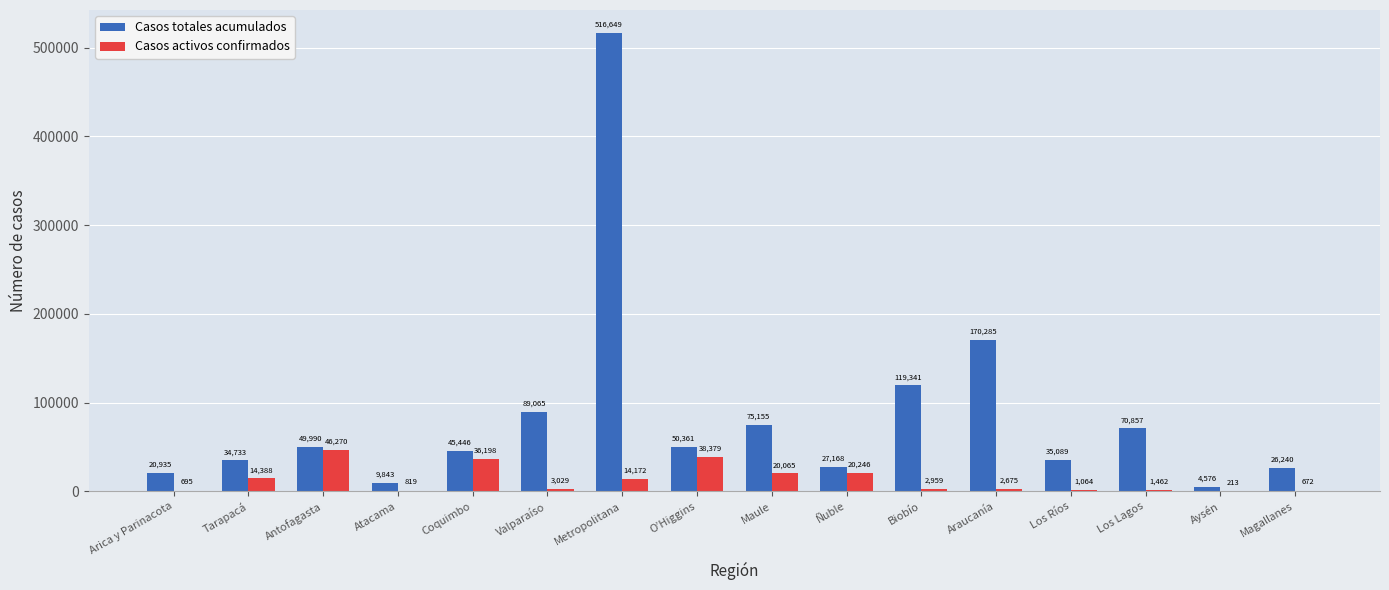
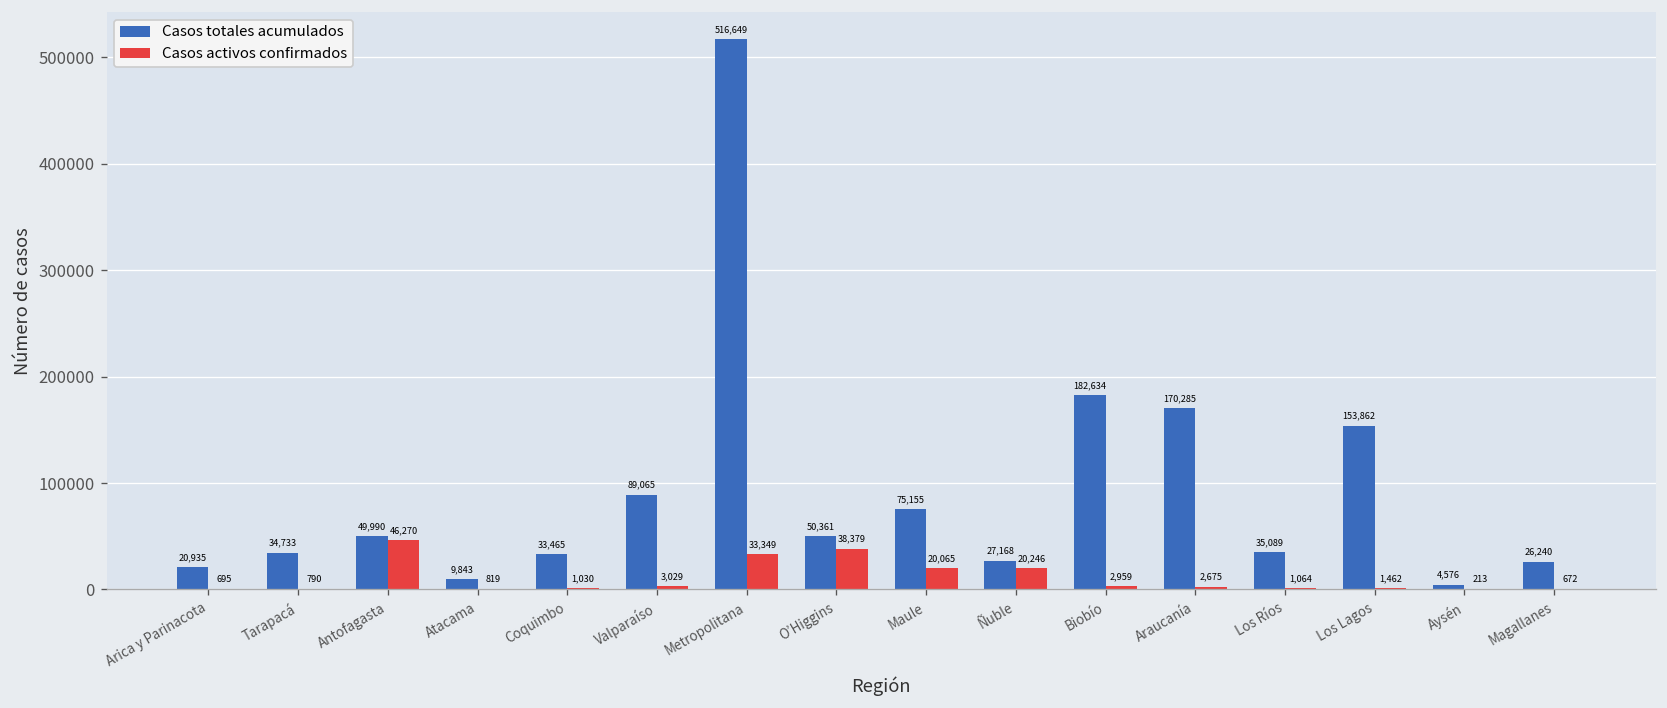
Casos activos confirmados, Tarapacá: 14,388 -> 790
Casos totales acumulados, Coquimbo: 45,446 -> 33,465
Casos activos confirmados, Coquimbo: 36,198 -> 1,030
Casos activos confirmados, Metropolitana: 14,172 -> 33,349
Casos totales acumulados, Biobío: 119,341 -> 182,634
Casos totales acumulados, Los Lagos: 70,857 -> 153,862
